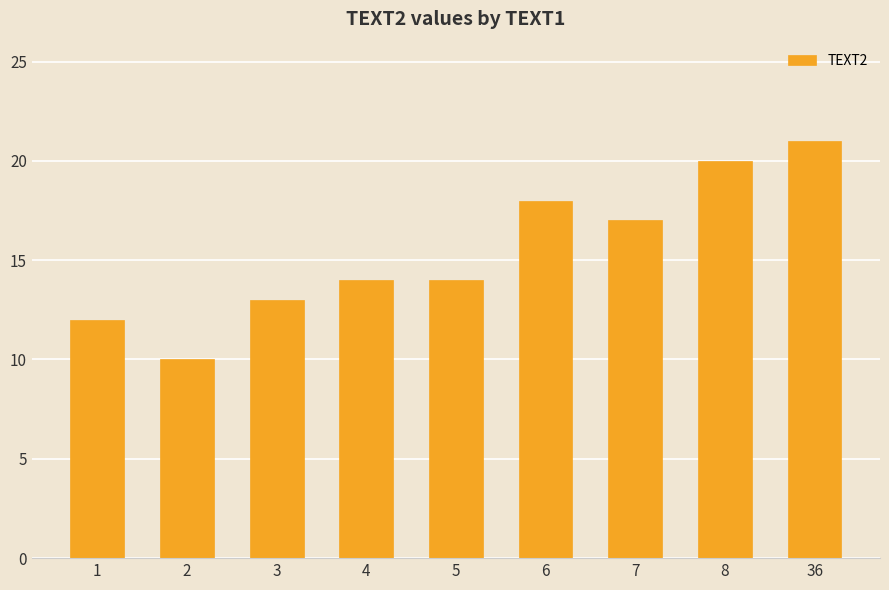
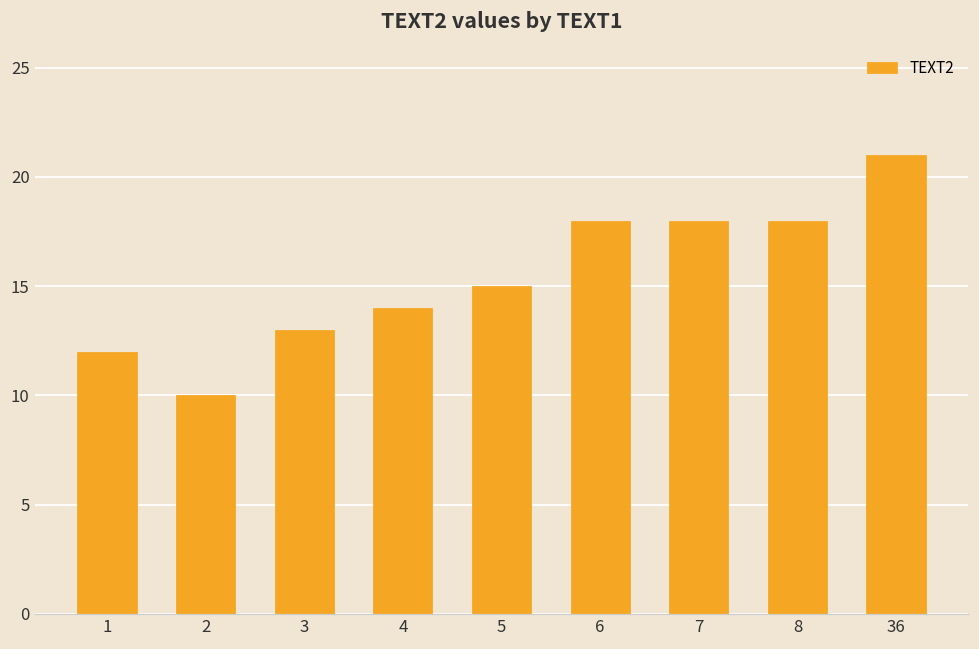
5: 14 -> 15
7: 17 -> 18
8: 20 -> 18
